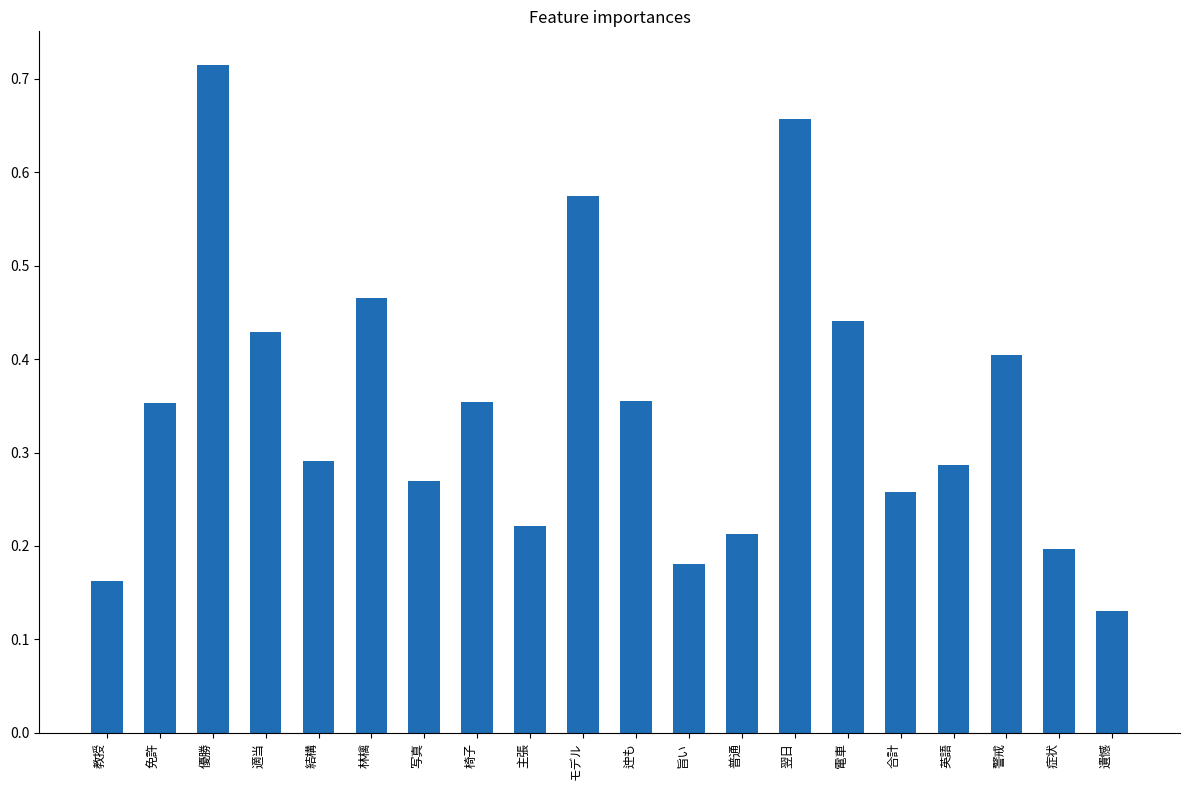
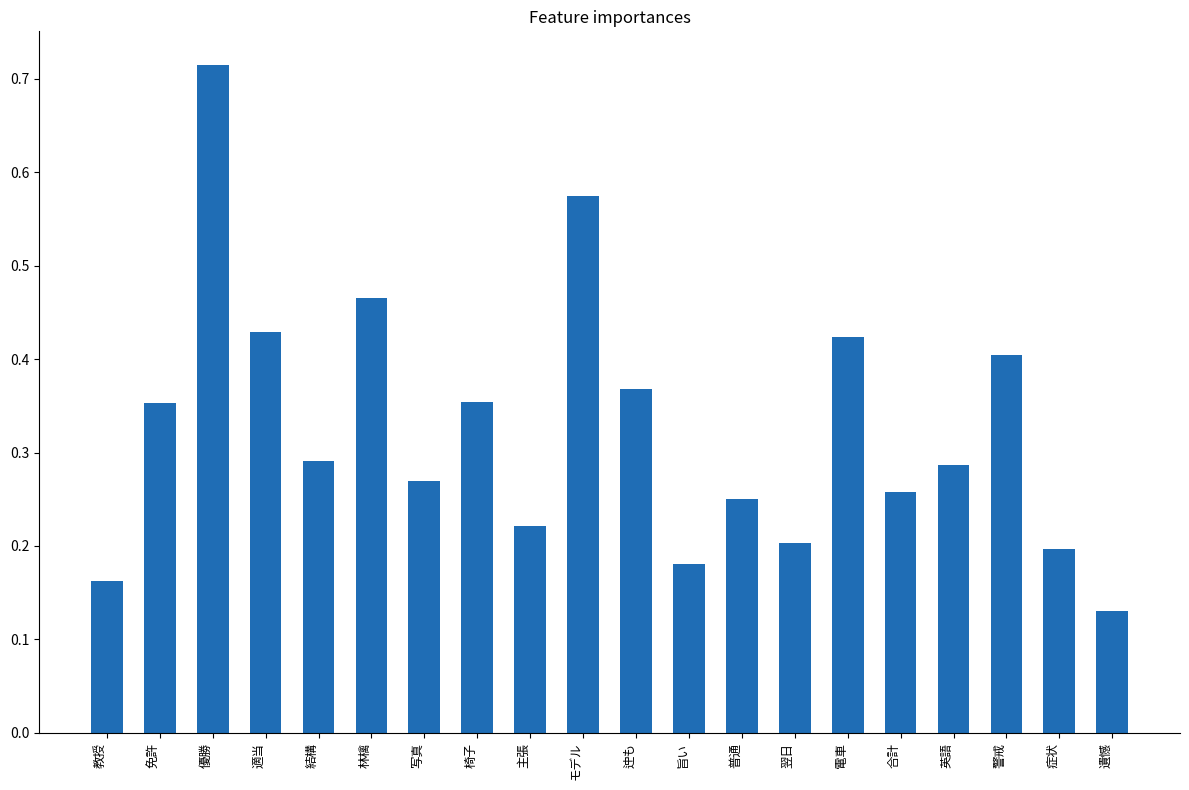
迚も: 0.36 -> 0.37
普通: 0.21 -> 0.25
翌日: 0.66 -> 0.20
電車: 0.44 -> 0.42
